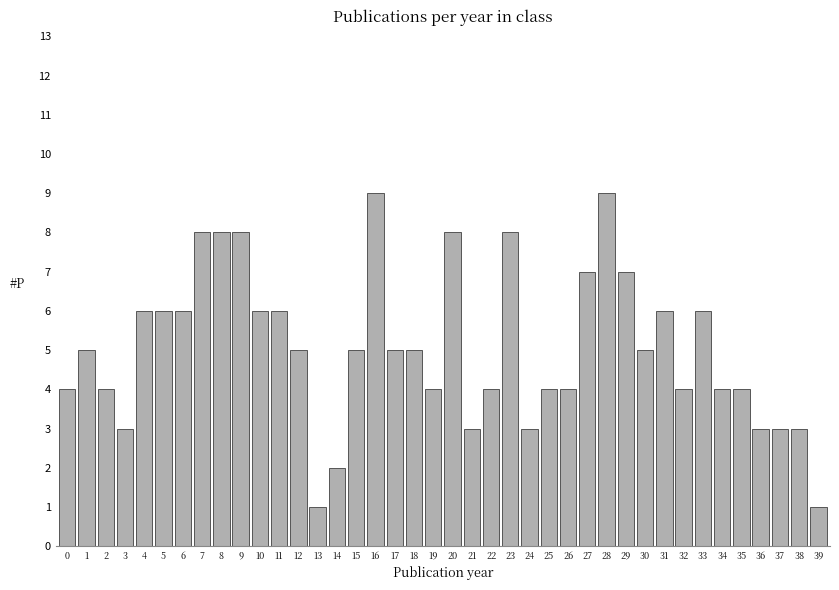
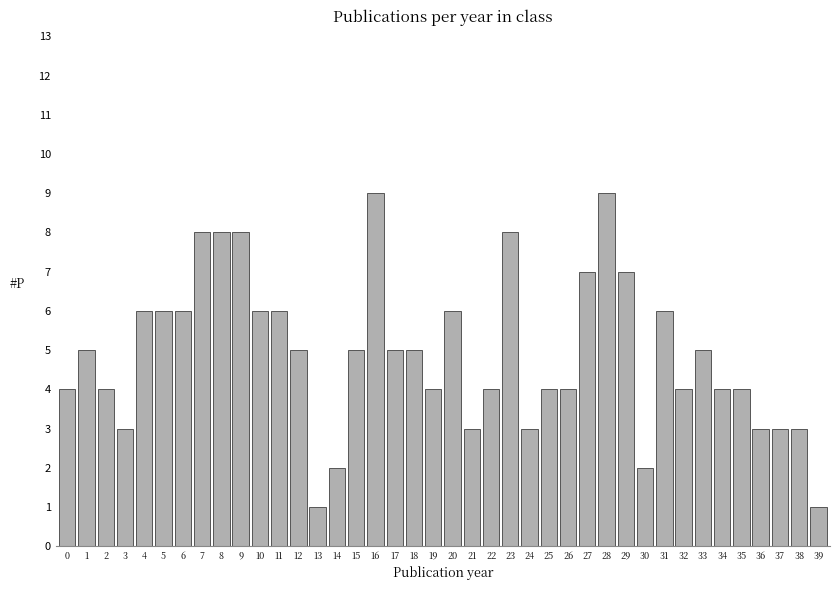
20: 8 -> 6
30: 5 -> 2
33: 6 -> 5
